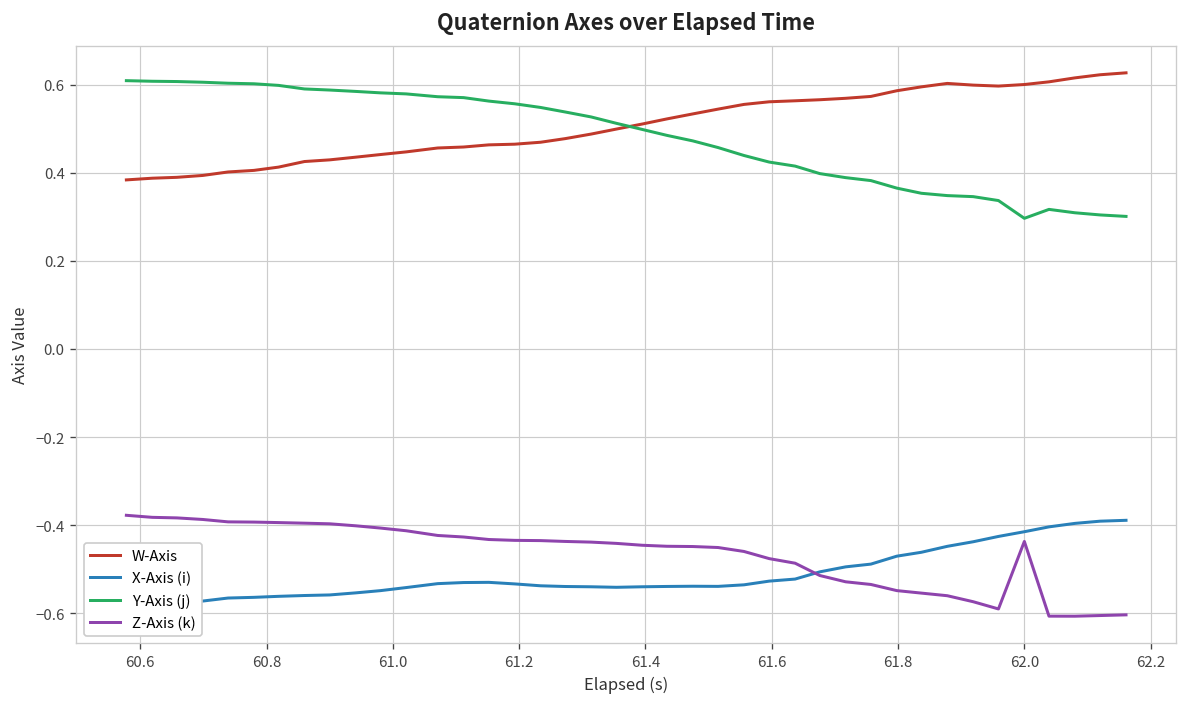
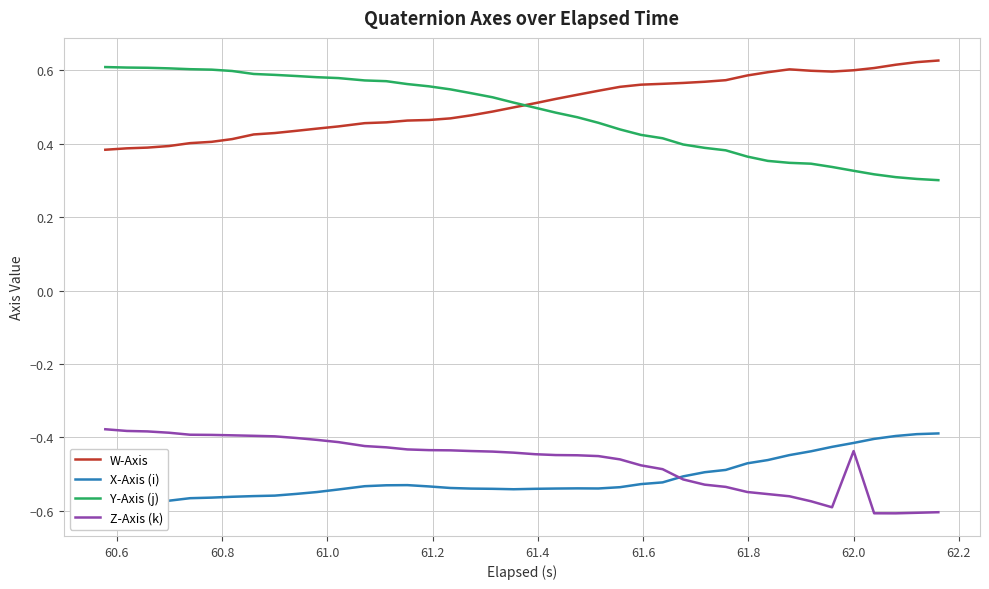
Y-Axis (j), 62.0: 0.30 -> 0.33
